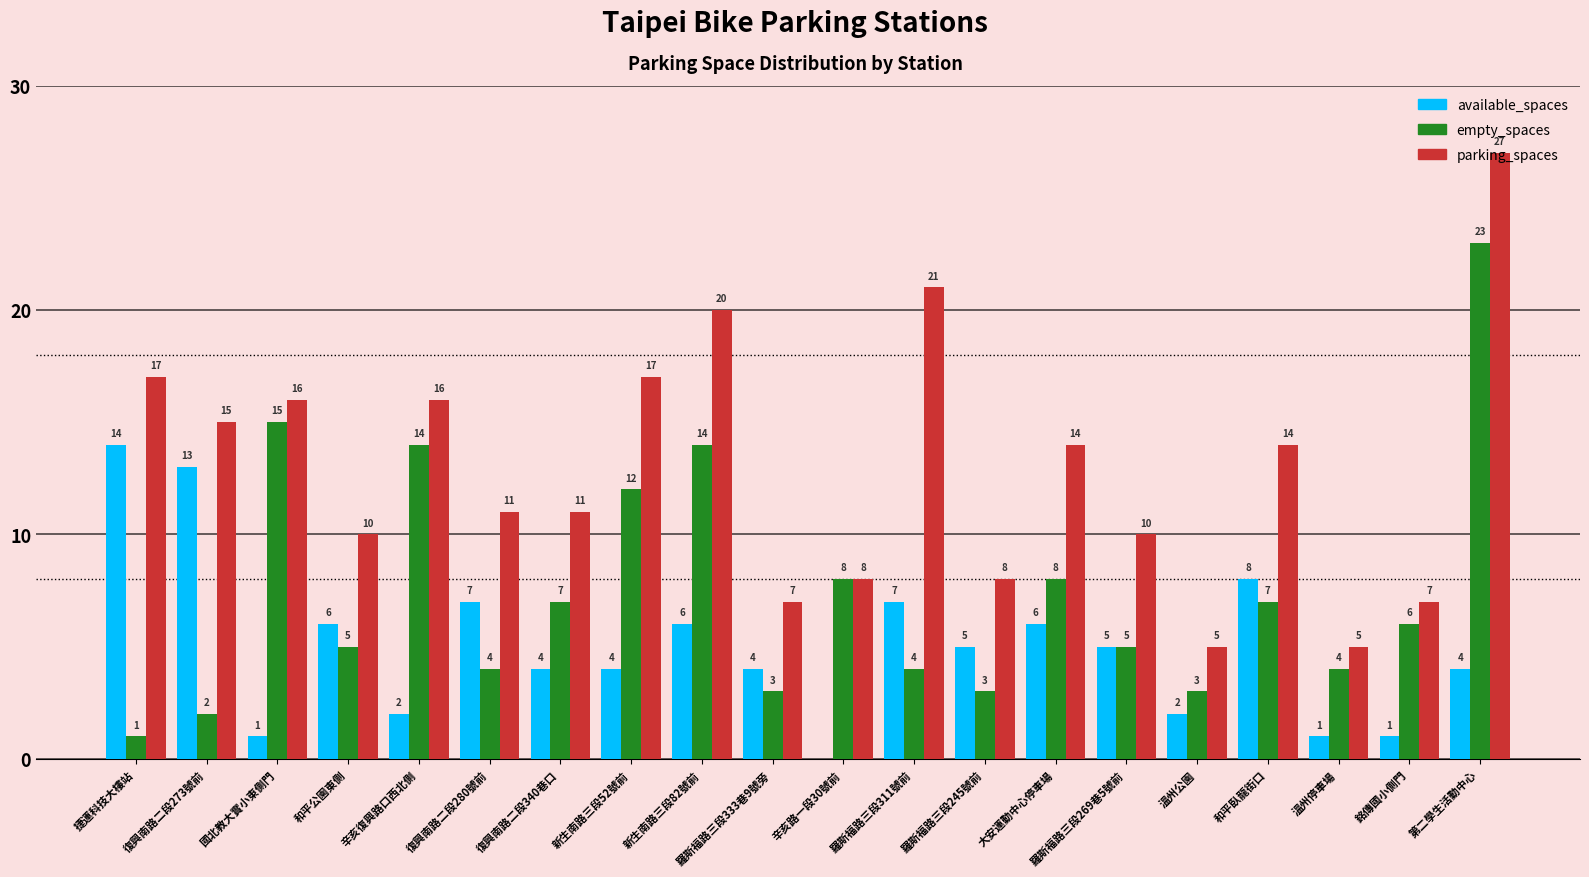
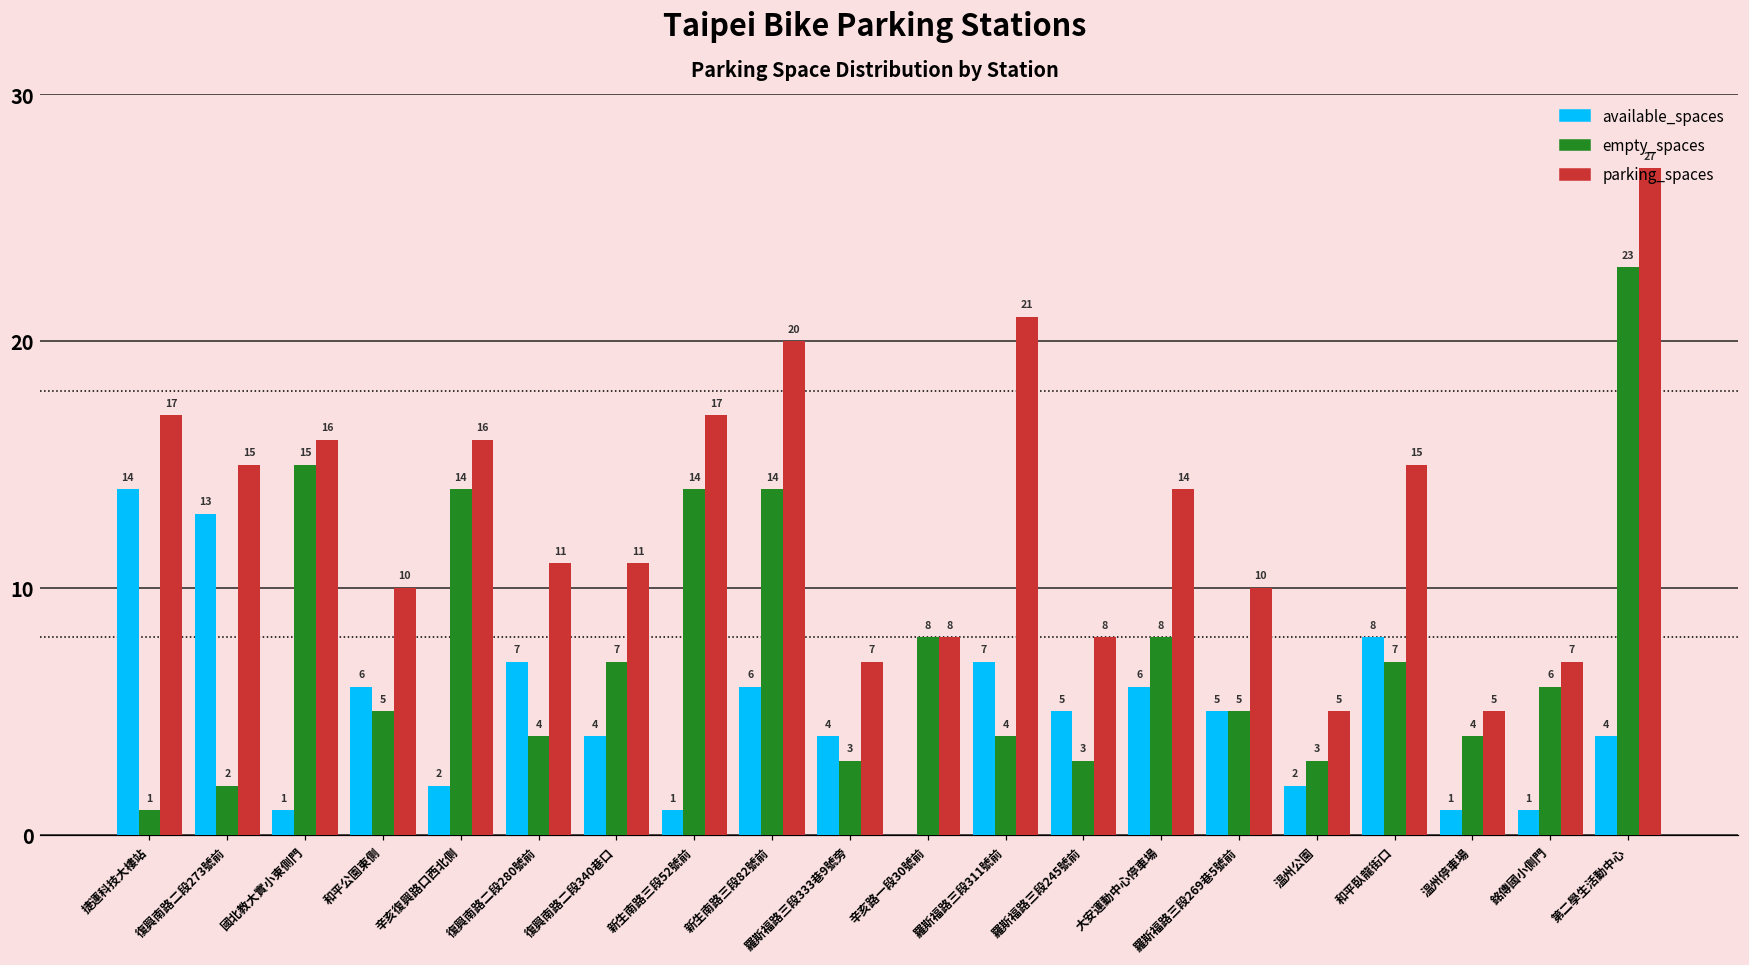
available_spaces, 新生南路三段52號前: 4 -> 1
empty_spaces, 新生南路三段52號前: 12 -> 14
parking_spaces, 和平臥龍街口: 14 -> 15
